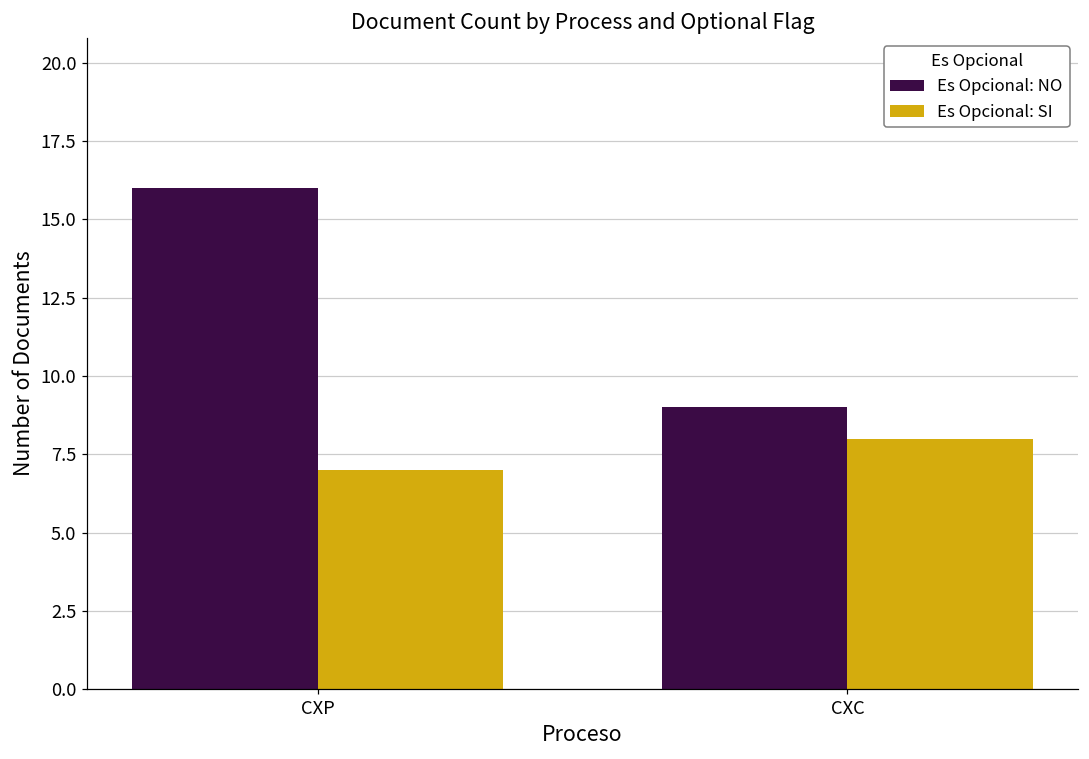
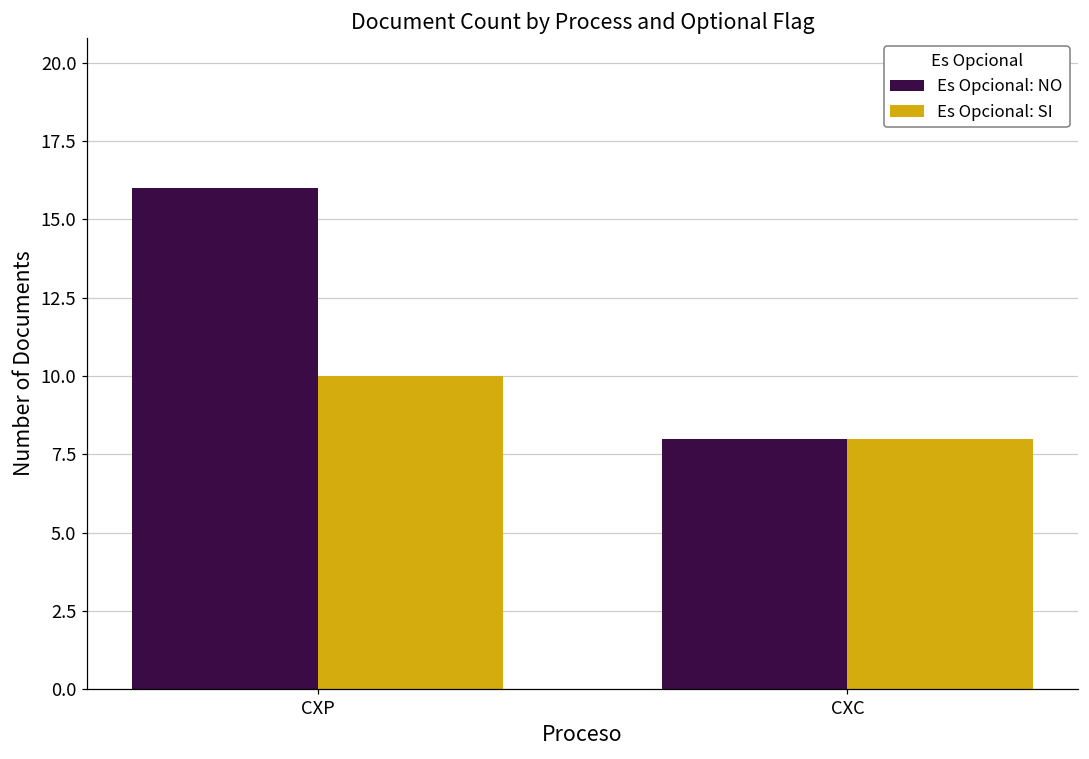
Es Opcional: SI, CXP: 7 -> 10
Es Opcional: NO, CXC: 9 -> 8
